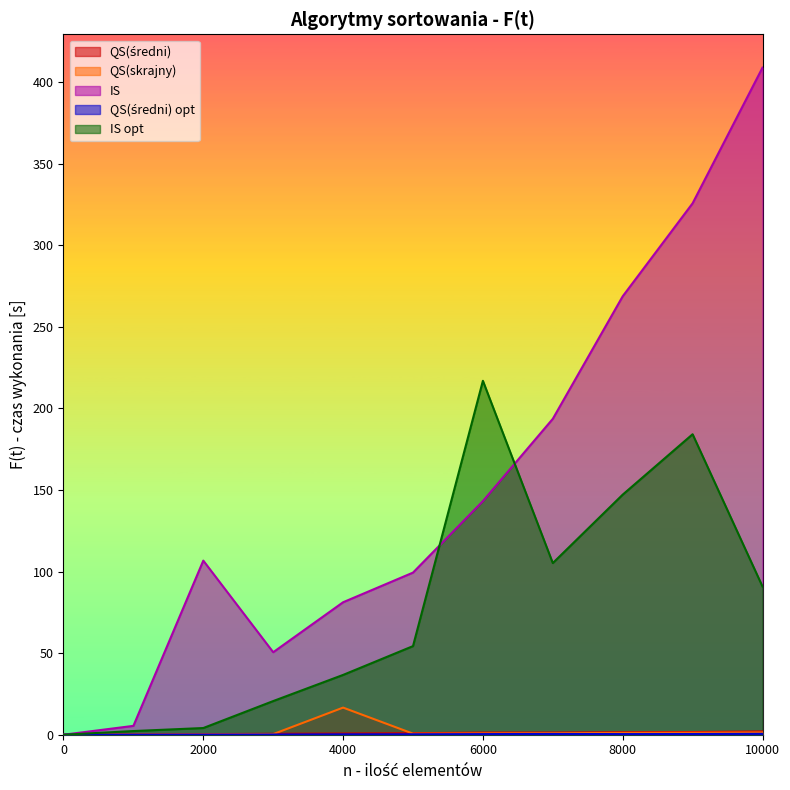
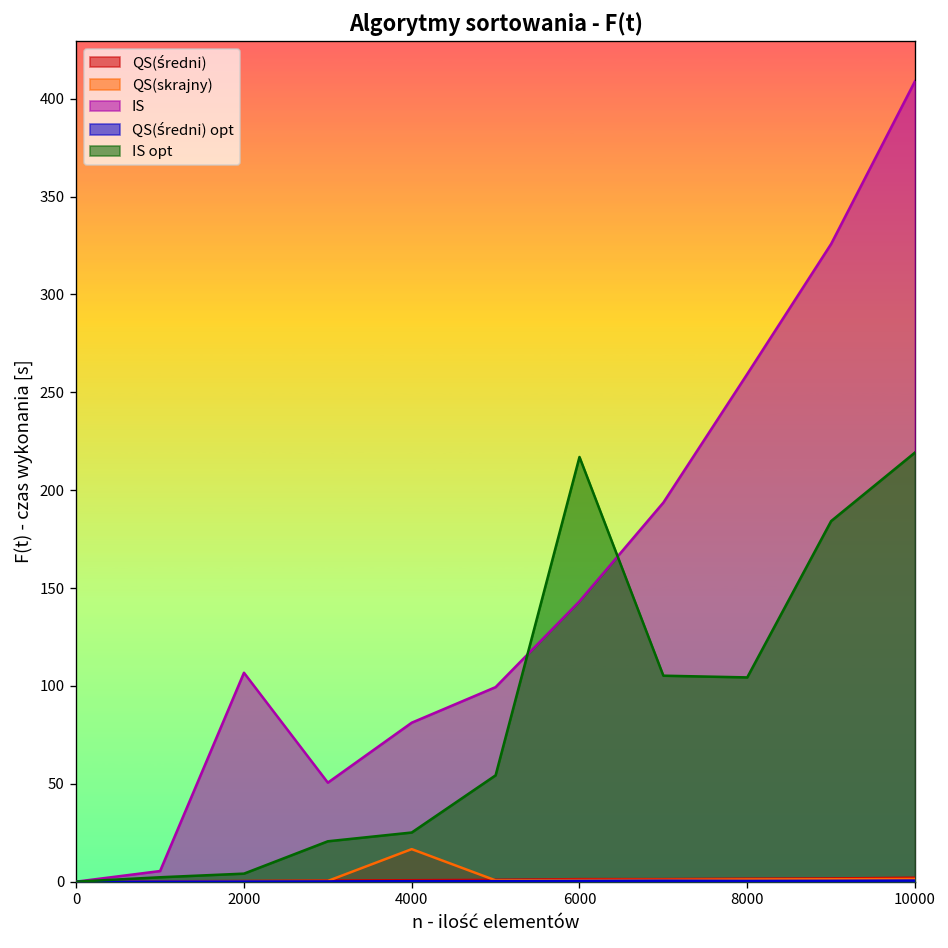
IS opt, 4000: 37 -> 25
IS, 8000: 269 -> 259
IS opt, 8000: 147 -> 104
IS opt, 10000: 91 -> 219
